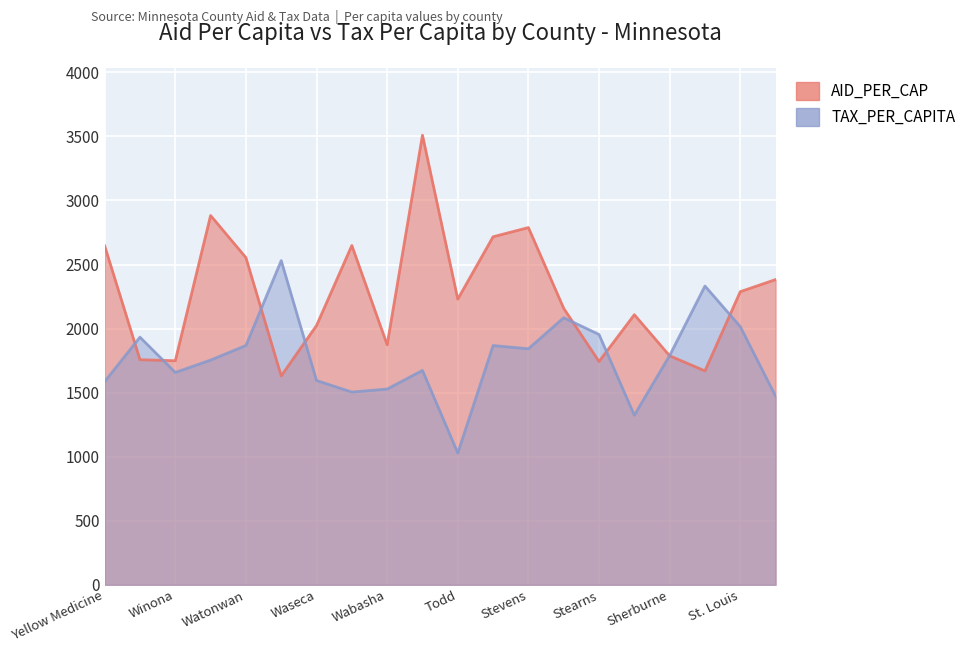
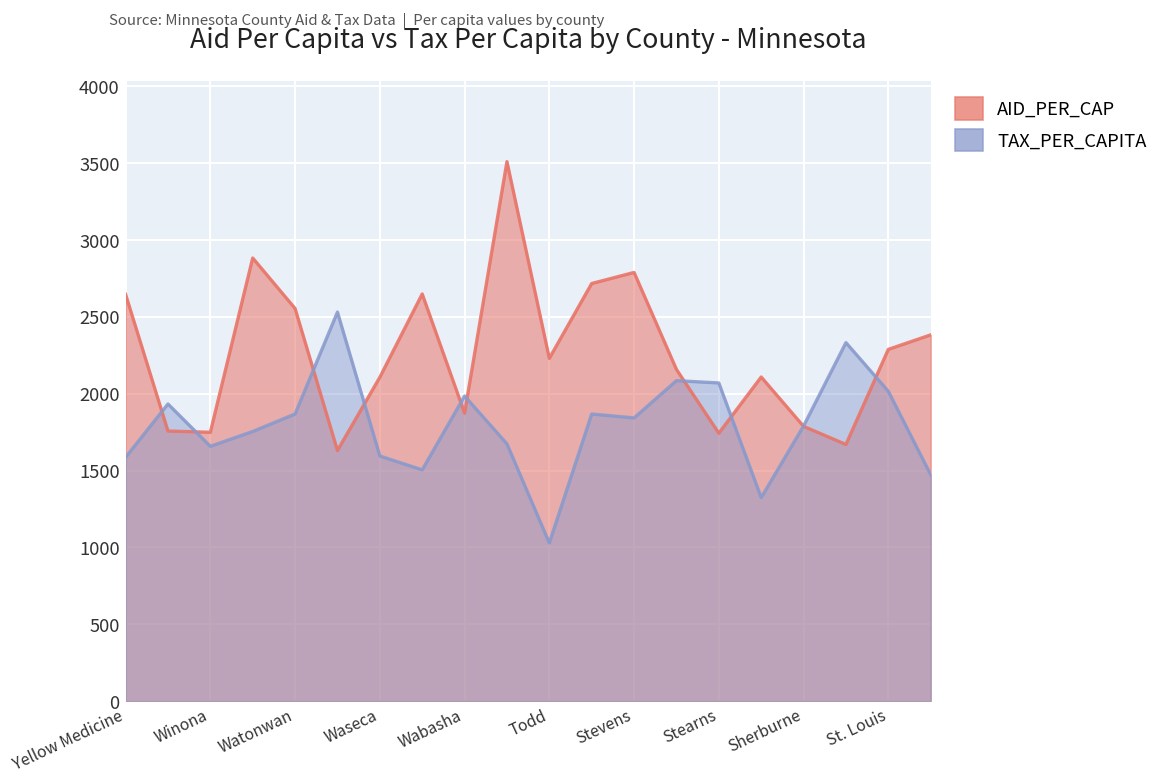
AID_PER_CAP, Waseca: 2020 -> 2110
TAX_PER_CAPITA, Wabasha: 1530 -> 1990
TAX_PER_CAPITA, Stearns: 1950 -> 2070
